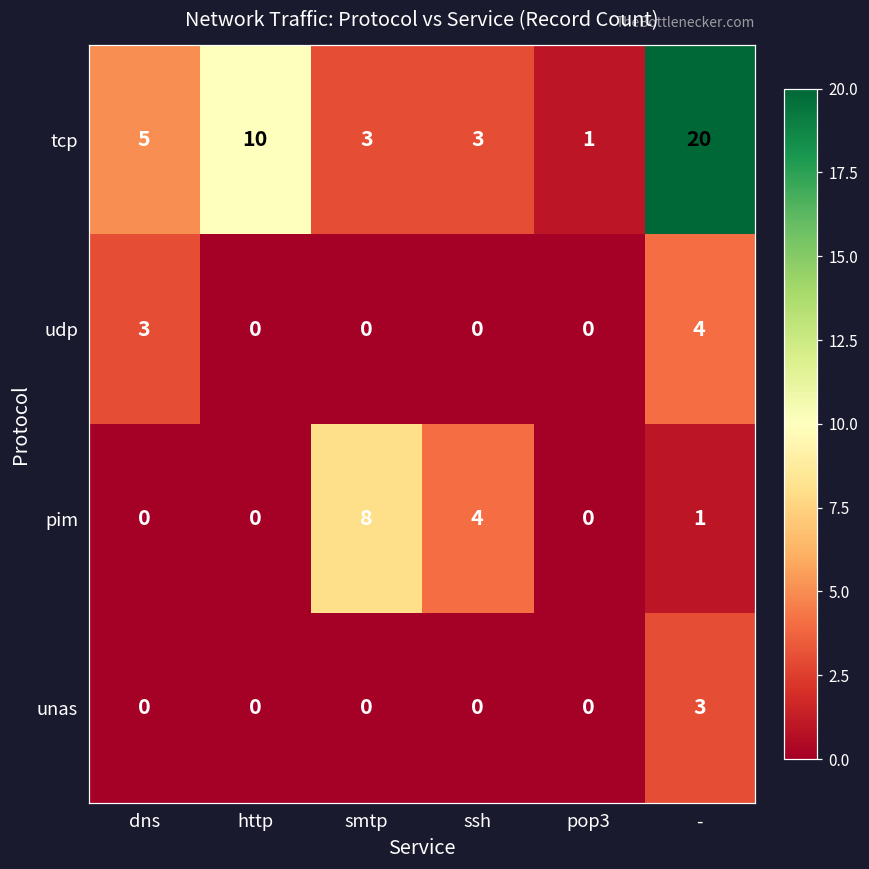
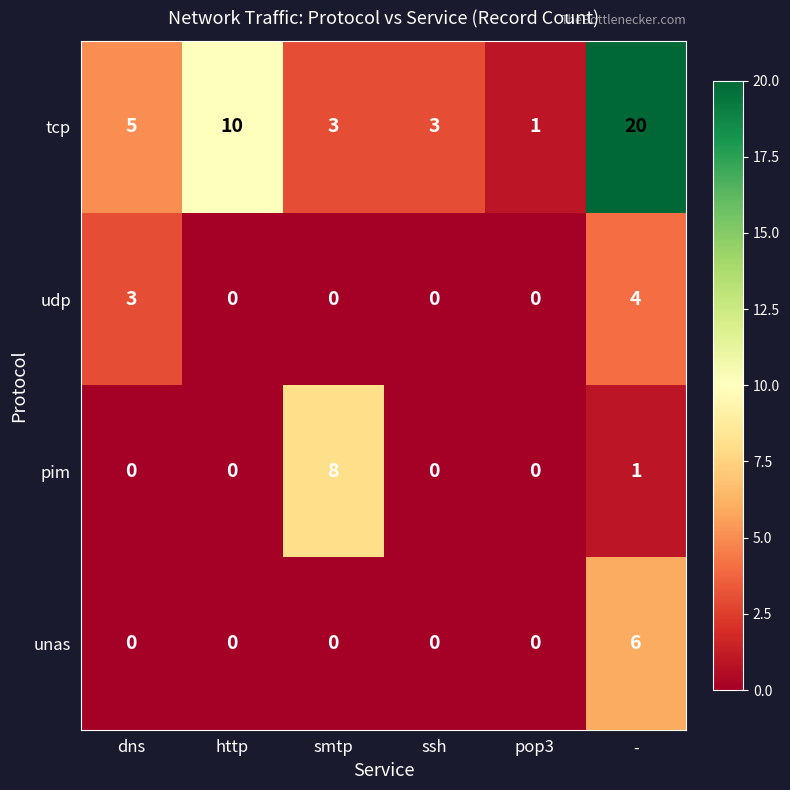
pim, ssh: 4 -> 0
unas, -: 3 -> 6
